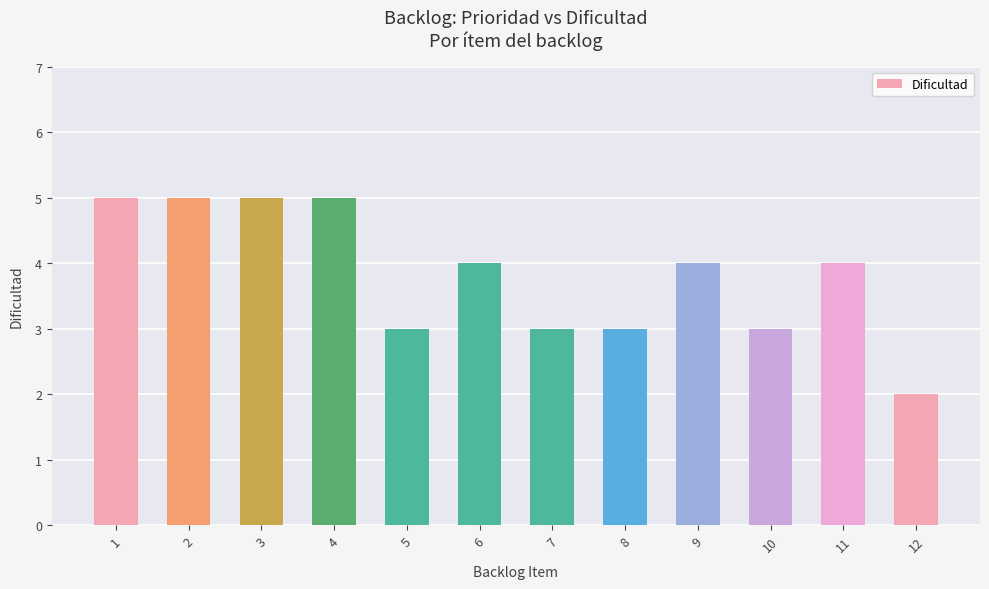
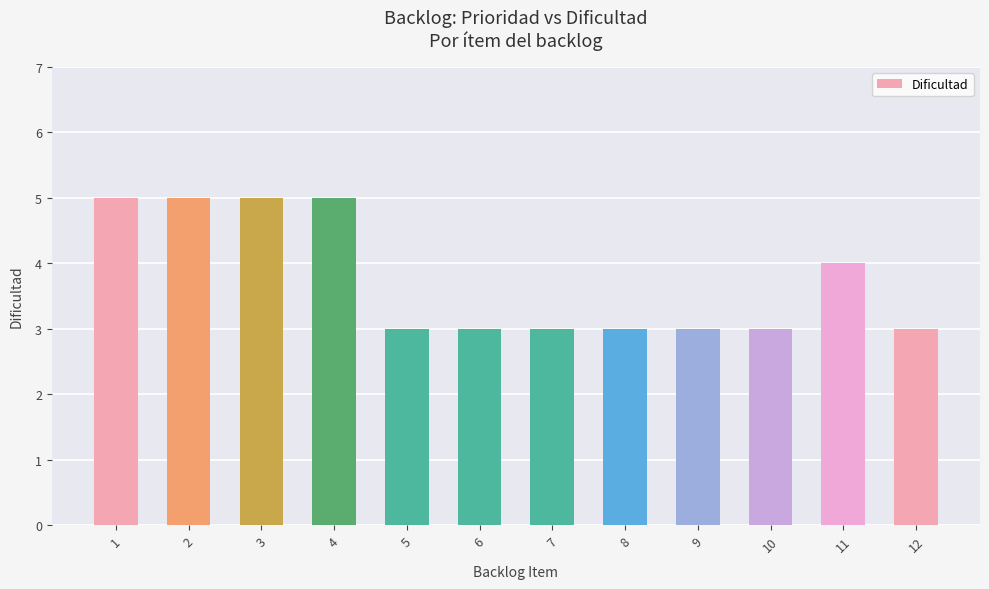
6: 4 -> 3
9: 4 -> 3
12: 2 -> 3
